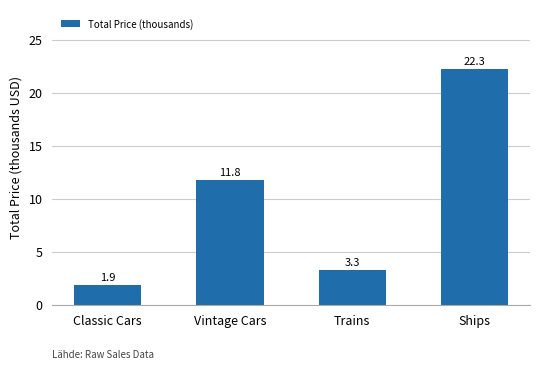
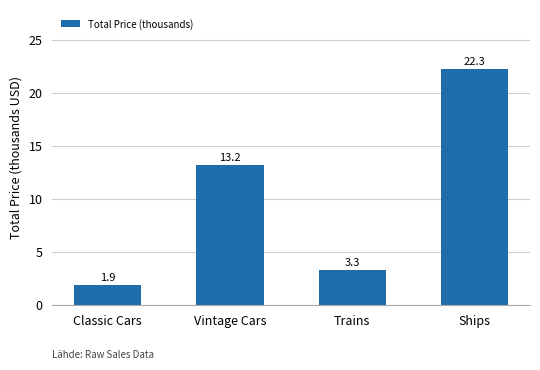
Vintage Cars: 11.8 -> 13.2
